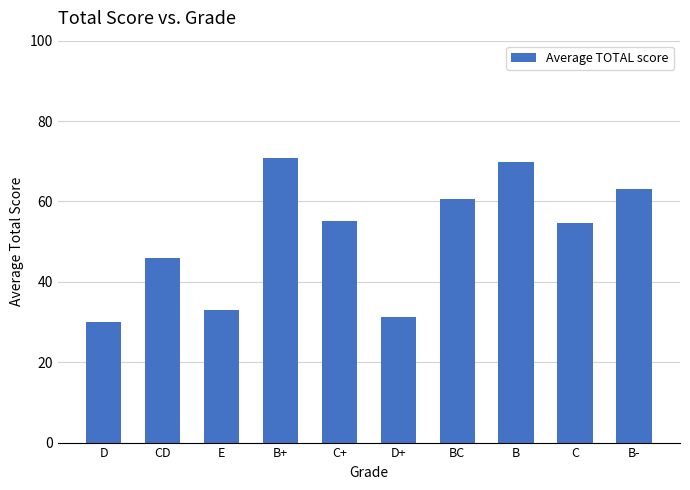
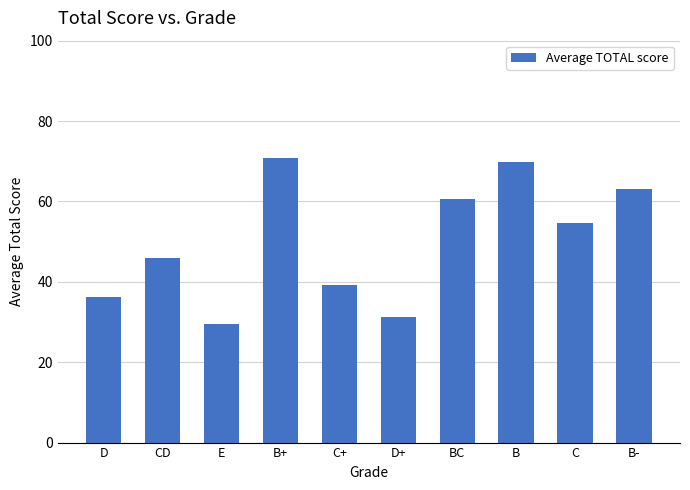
D: 30 -> 36
E: 33 -> 30
C+: 55 -> 39
